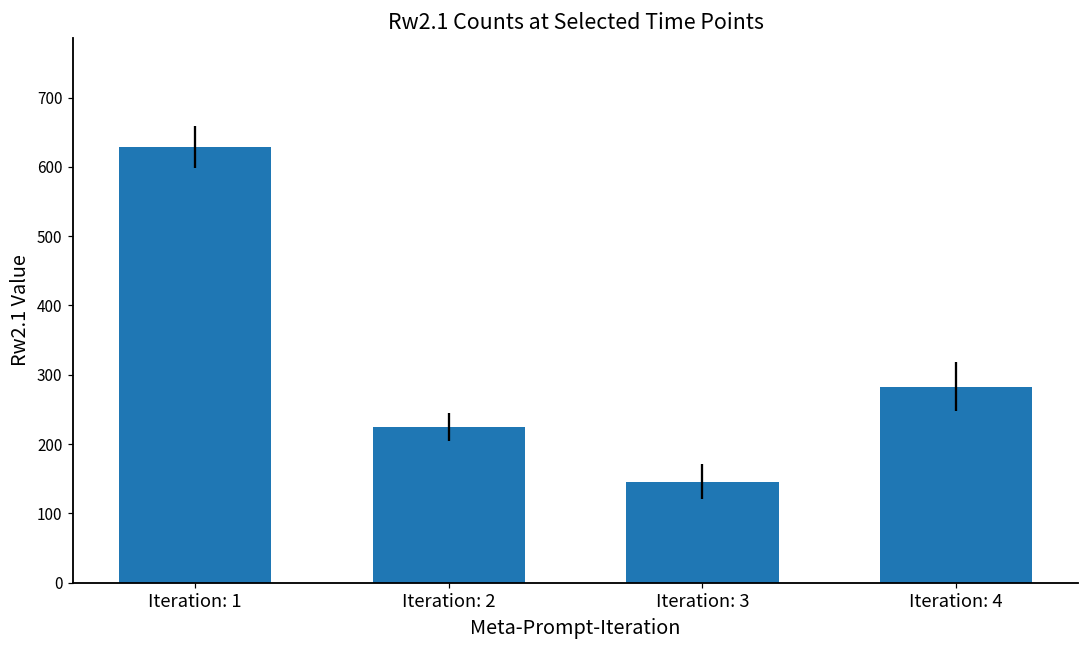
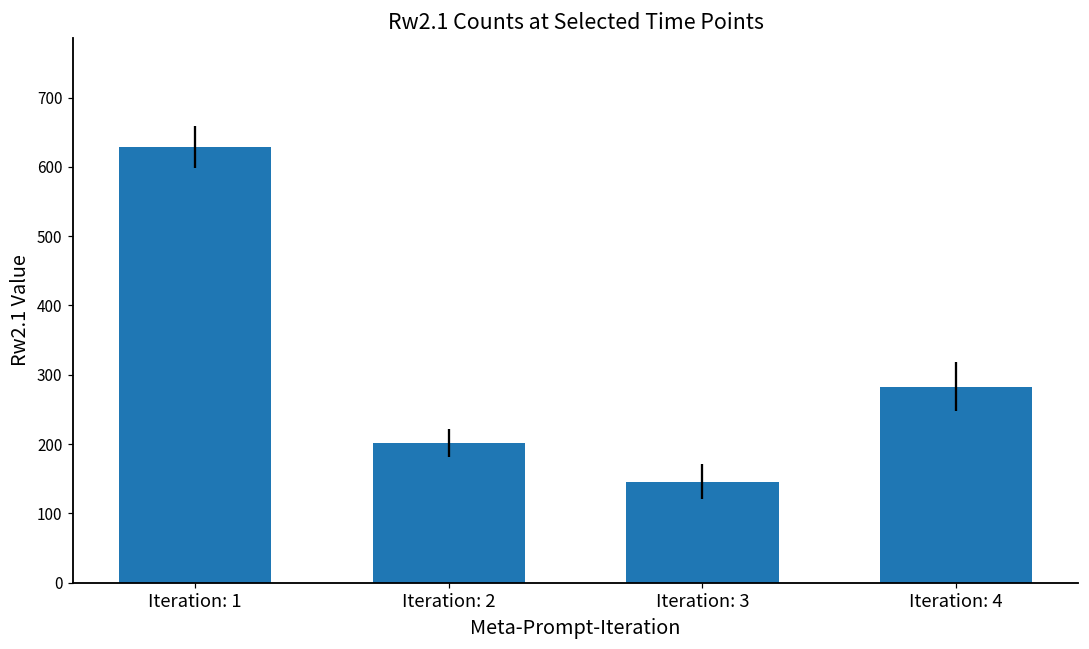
Iteration: 2: 230 -> 200
